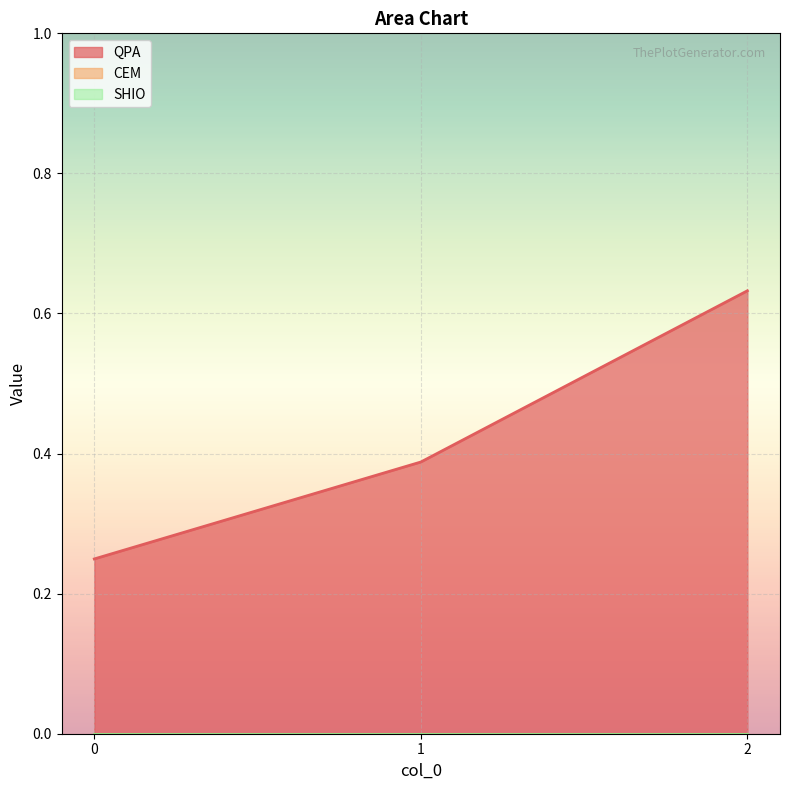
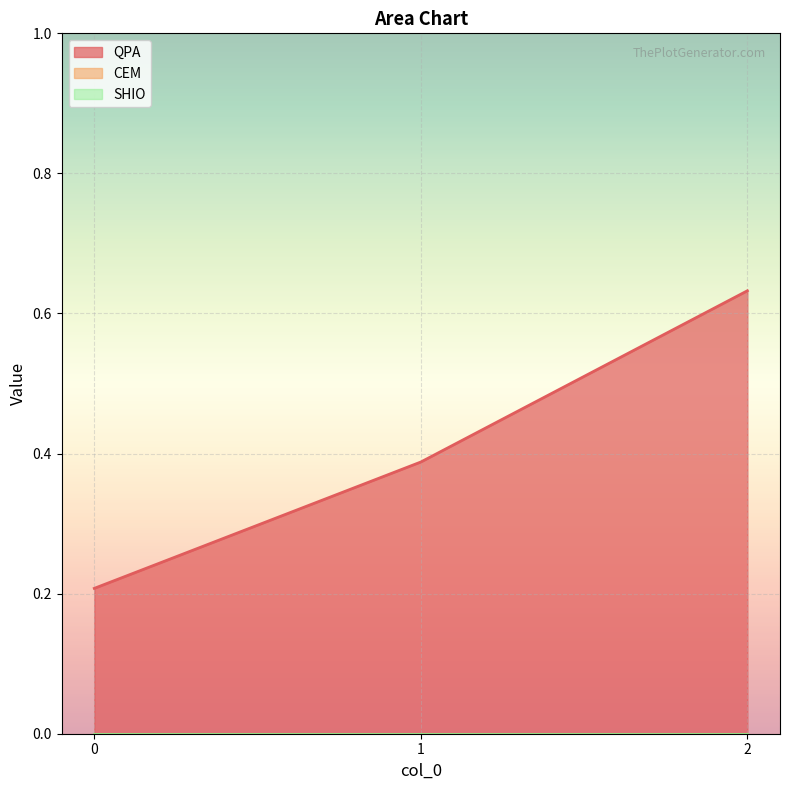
QPA, 0: 0.25 -> 0.21
